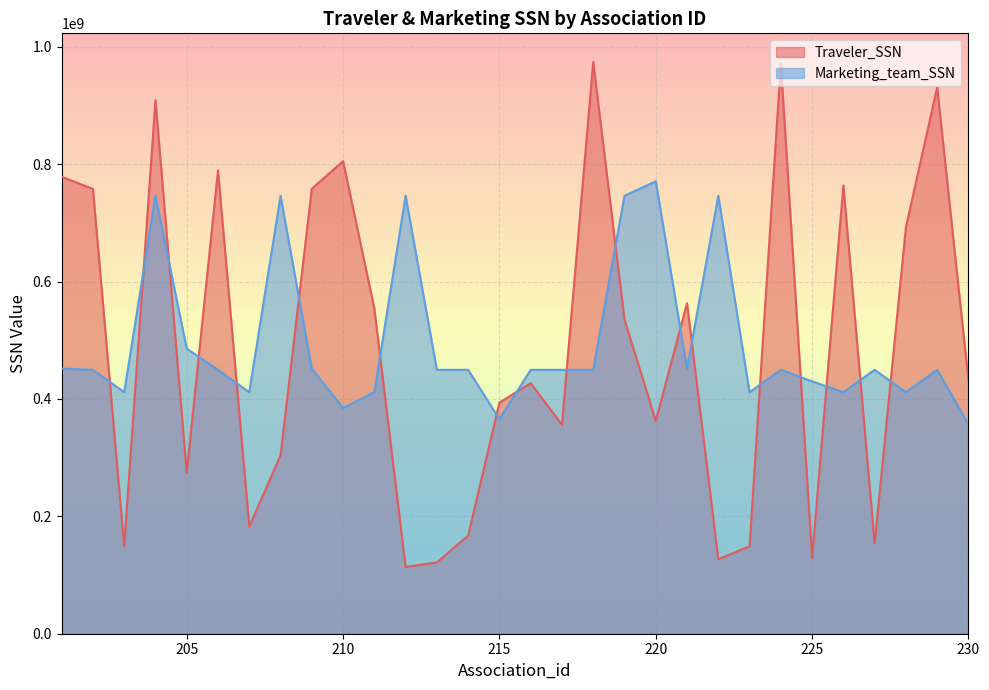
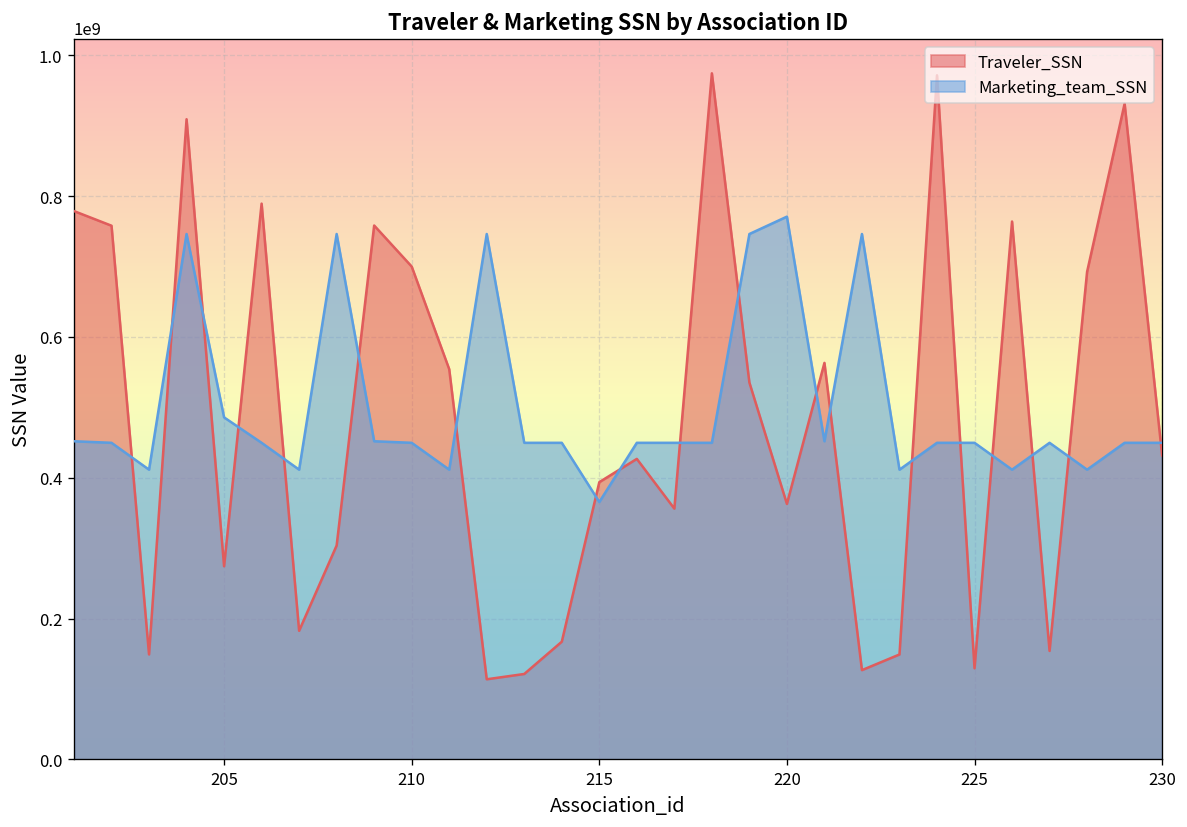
Traveler_SSN, 210: 810000000 -> 700000000
Marketing_team_SSN, 210: 380000000 -> 450000000
Marketing_team_SSN, 225: 430000000 -> 450000000
Marketing_team_SSN, 230: 360000000 -> 450000000
